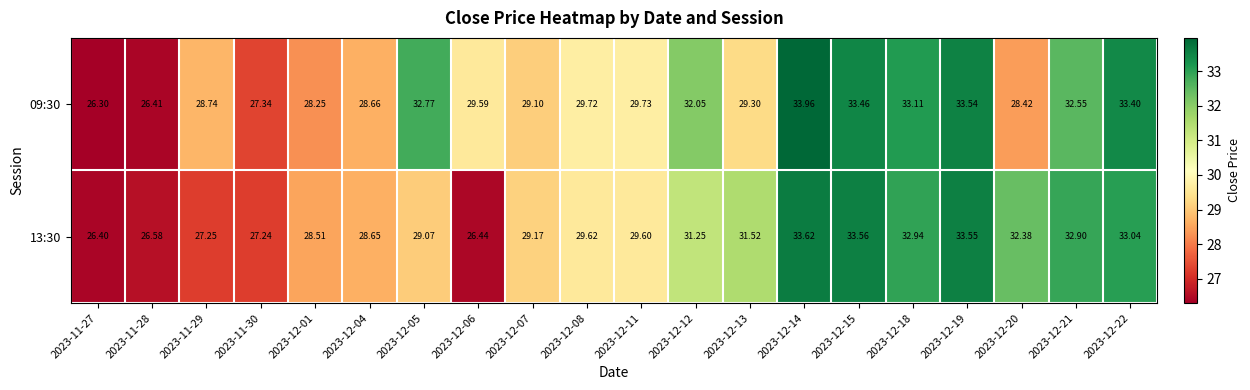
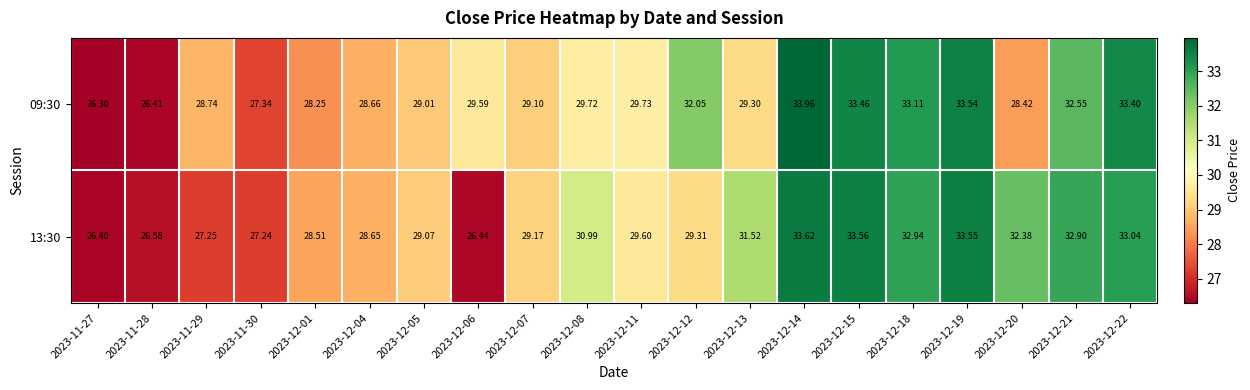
09:30, 2023-12-05: 32.77 -> 29.01
13:30, 2023-12-08: 29.62 -> 30.99
13:30, 2023-12-12: 31.25 -> 29.31
